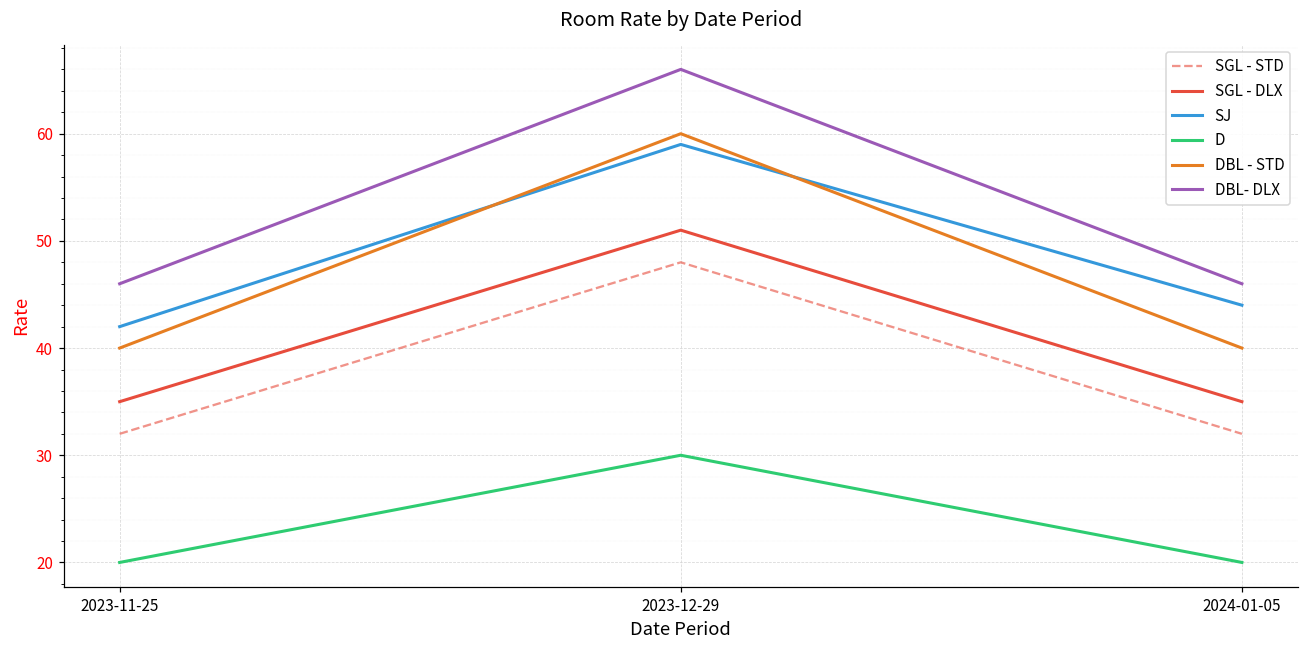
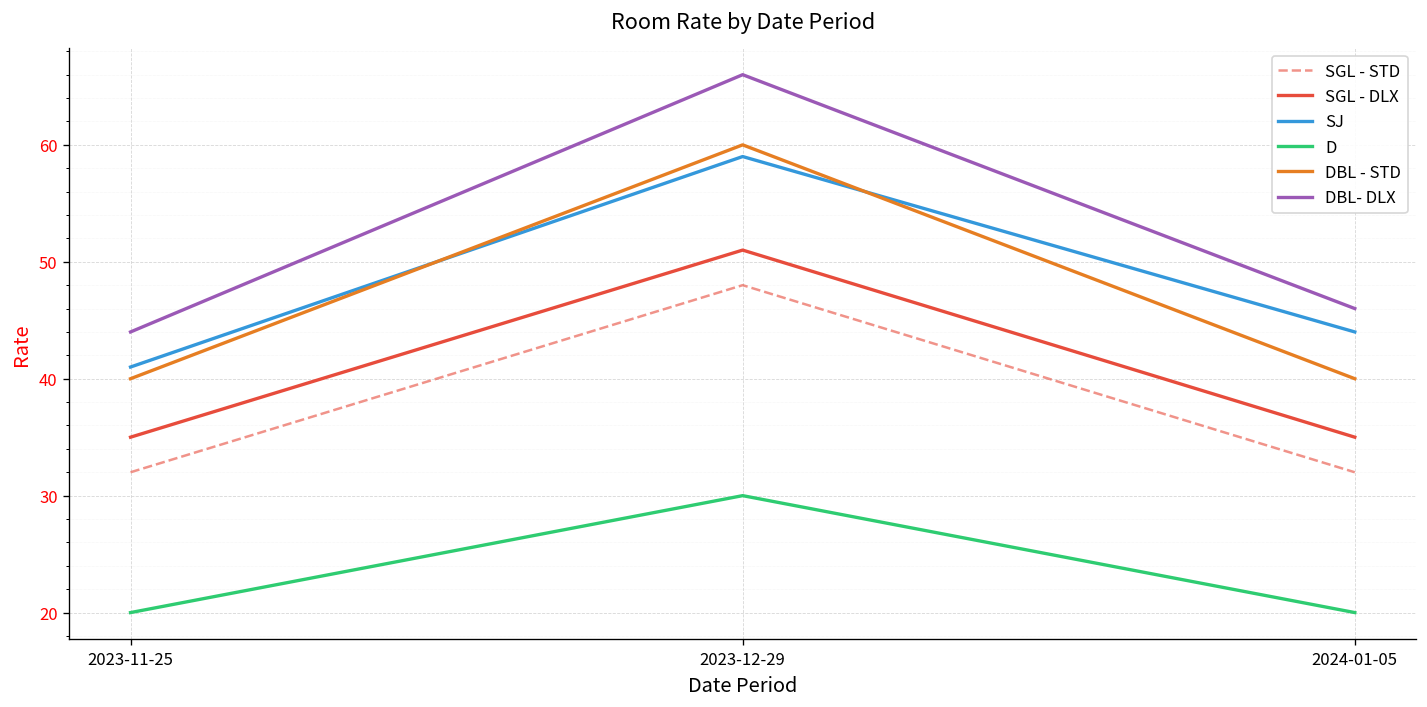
SJ, 2023-11-25: 42 -> 41
DBL- DLX, 2023-11-25: 46 -> 44
